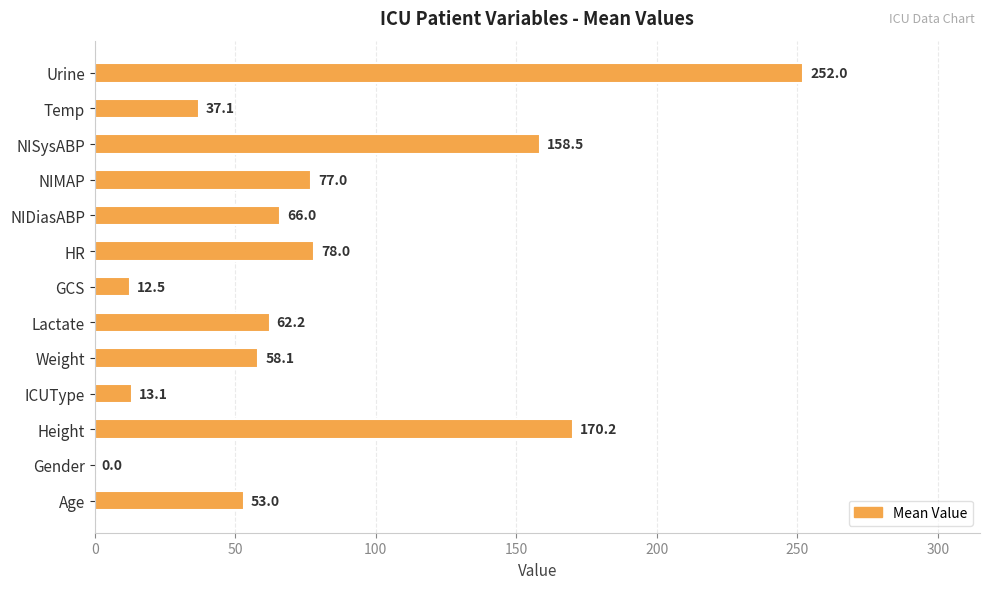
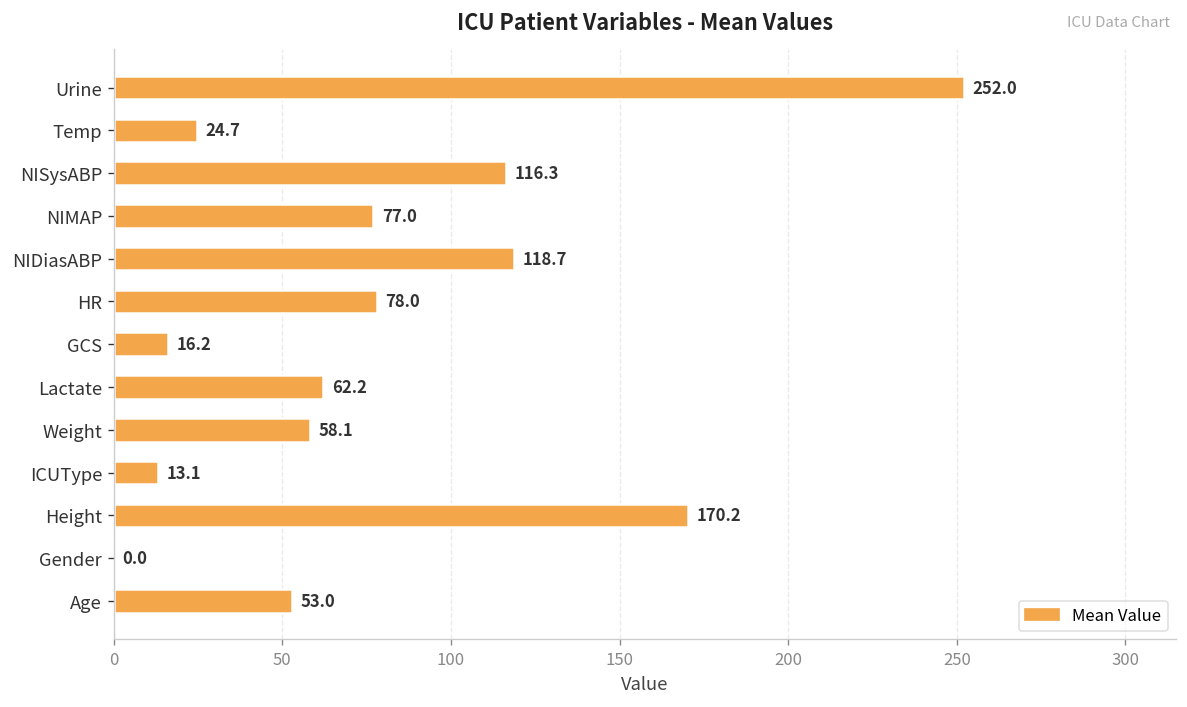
Temp: 37.1 -> 24.7
NISysABP: 158.5 -> 116.3
NIDiasABP: 66.0 -> 118.7
GCS: 12.5 -> 16.2
